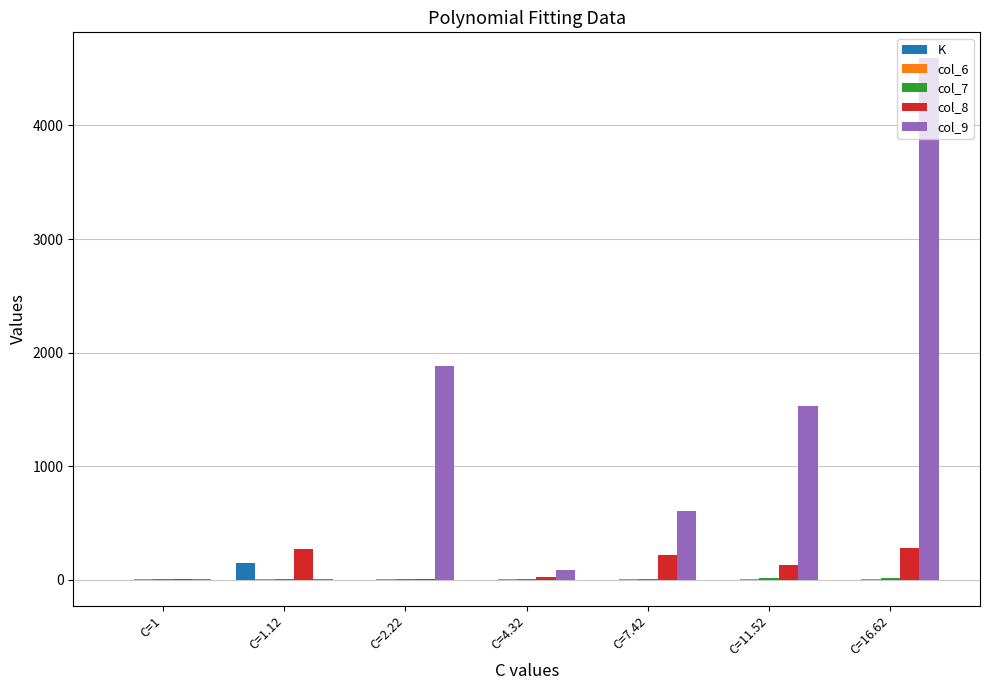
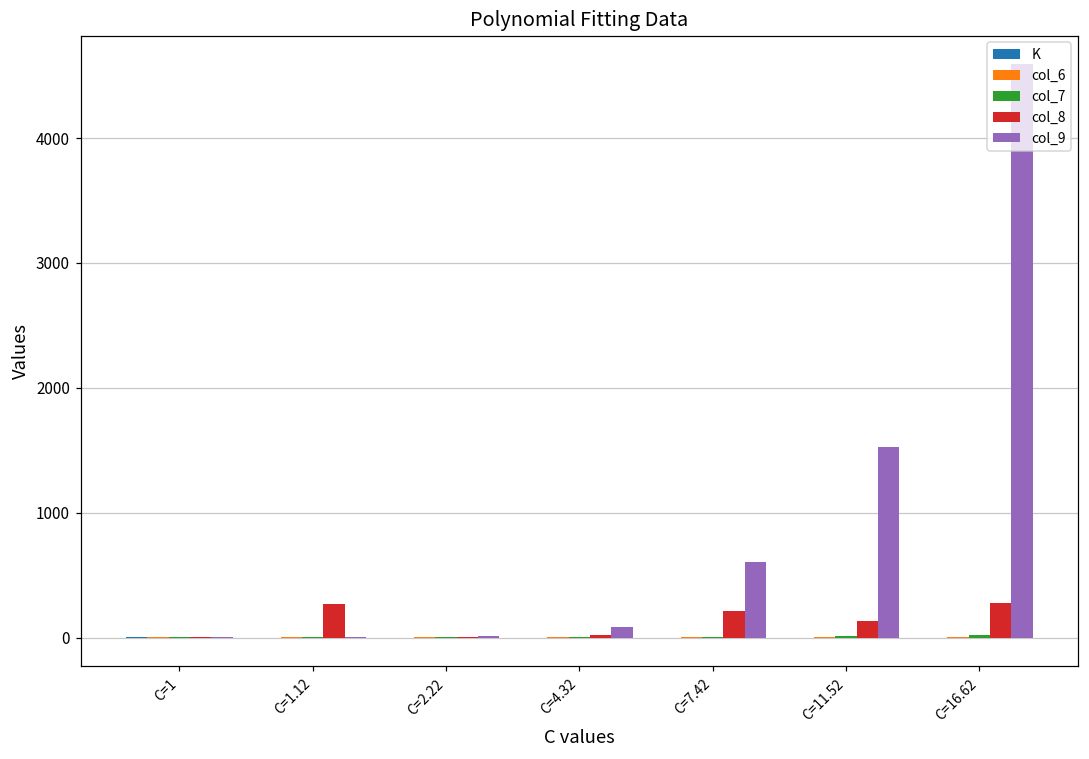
K, C=1.12: 150 -> 0
col_9, C=2.22: 1880 -> 10
